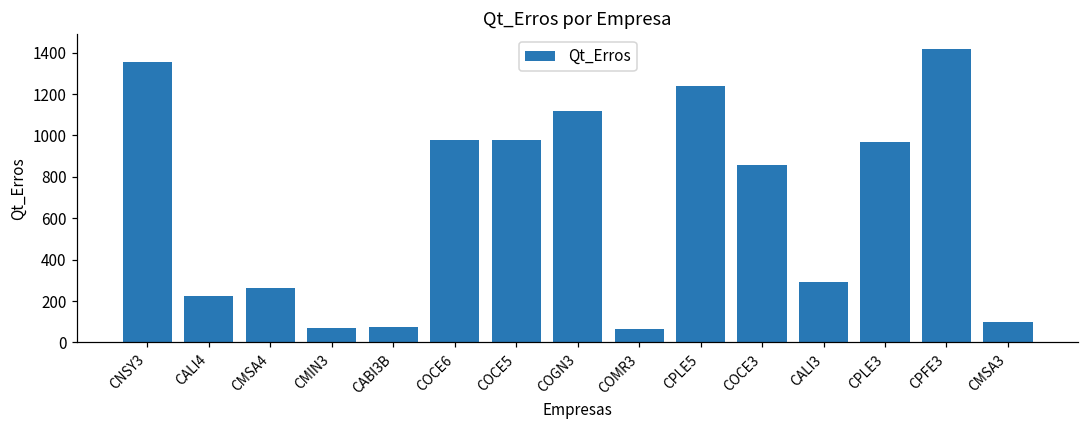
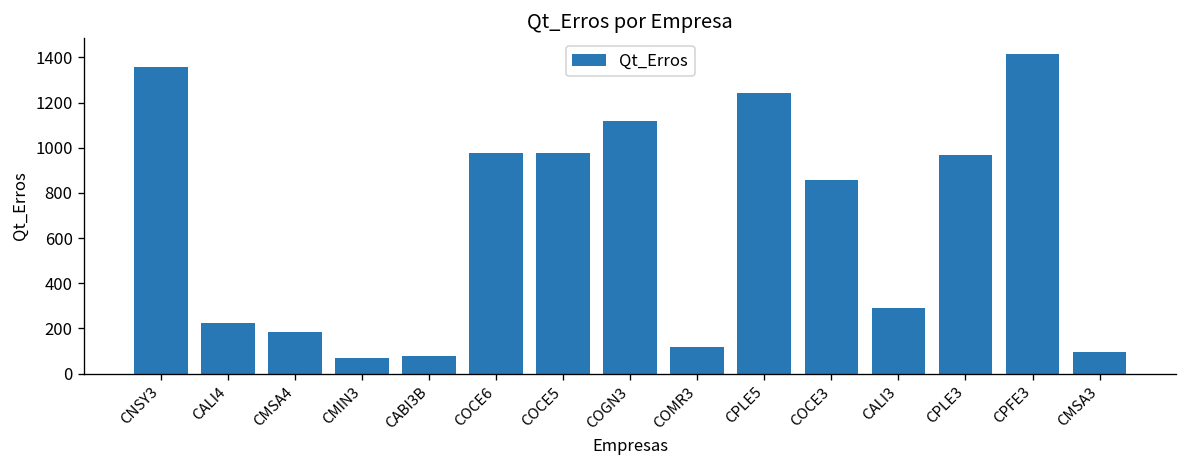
CMSA4: 260 -> 190
COMR3: 60 -> 120
